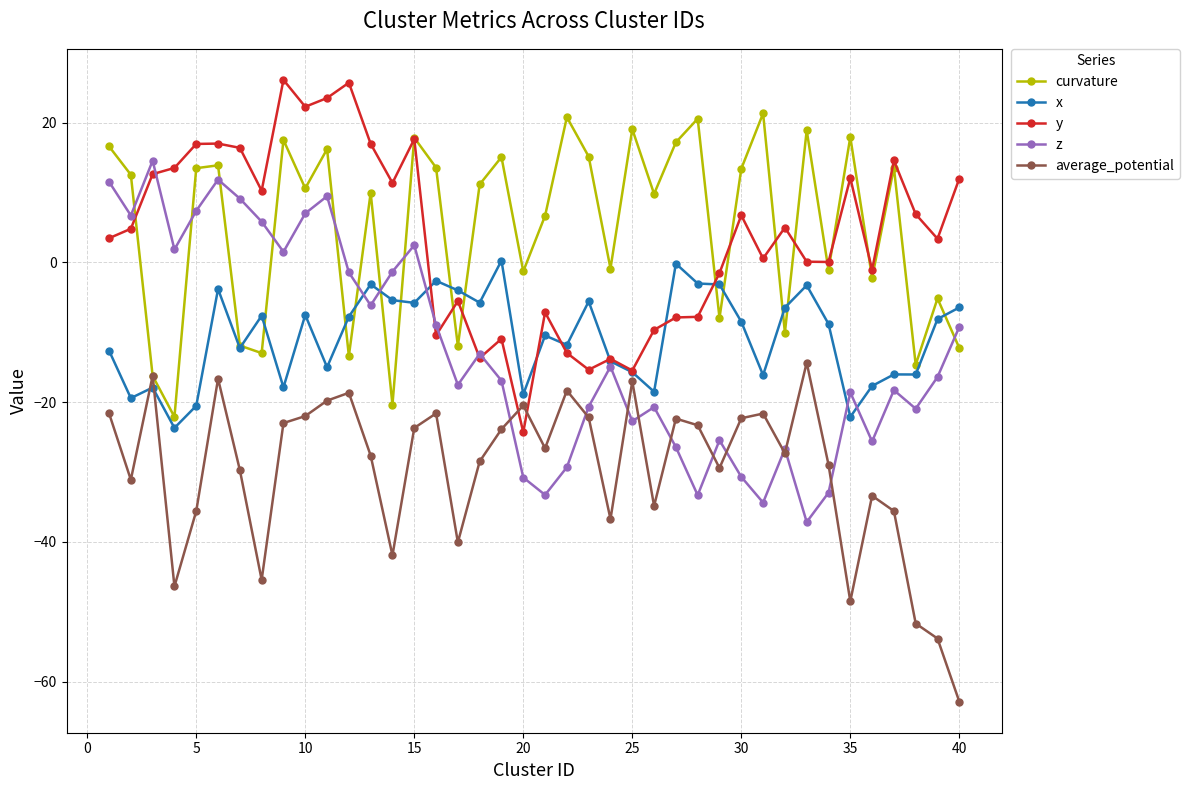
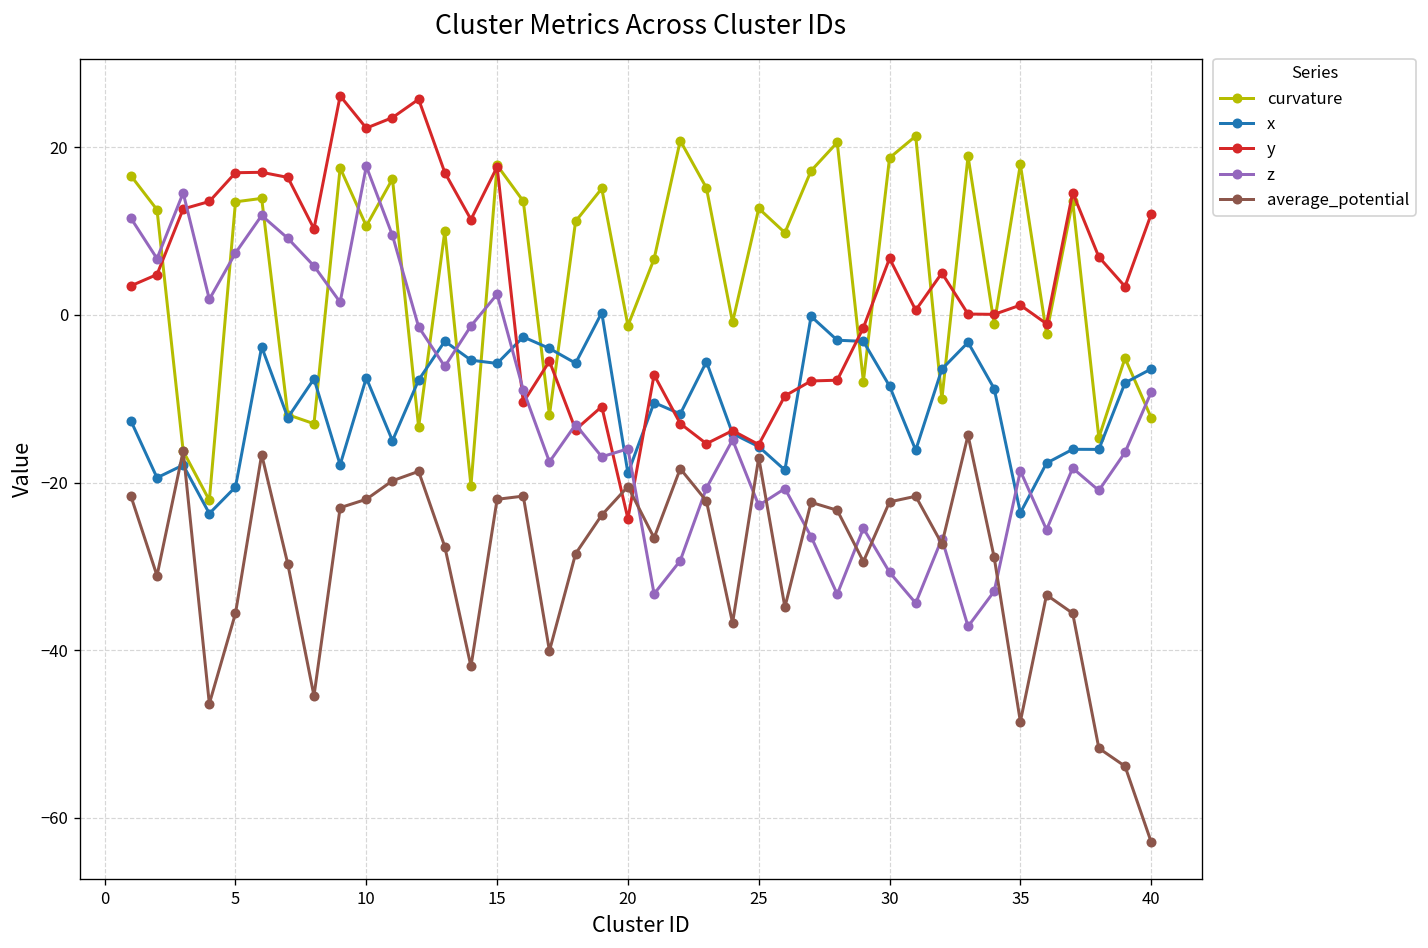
z, 10: 7 -> 18
average_potential, 15: -24 -> -22
z, 20: -31 -> -16
curvature, 25: 19 -> 13
curvature, 30: 13 -> 19
x, 35: -22 -> -24
y, 35: 12 -> 1
